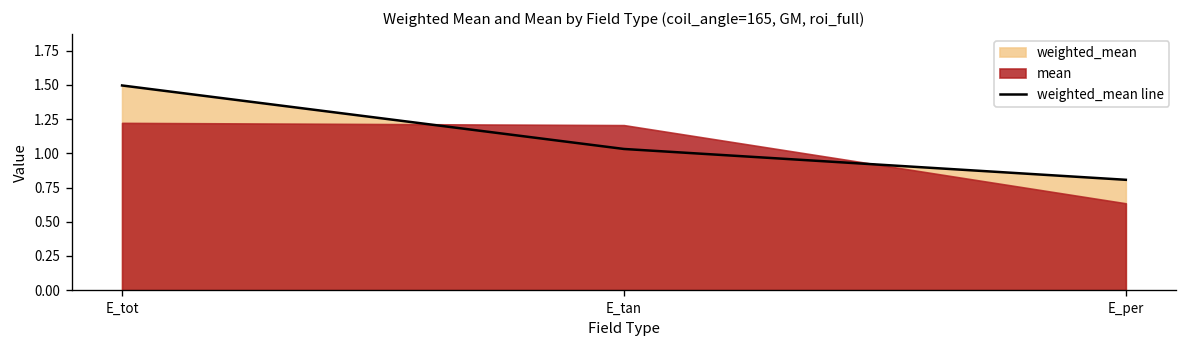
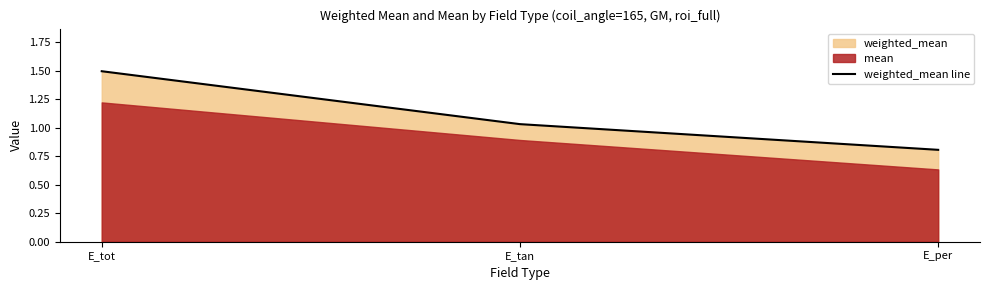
mean, E_tan: 1.21 -> 0.89
